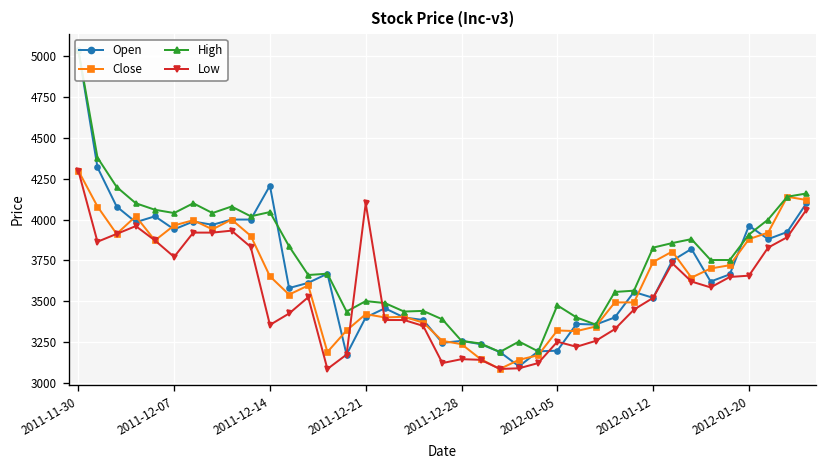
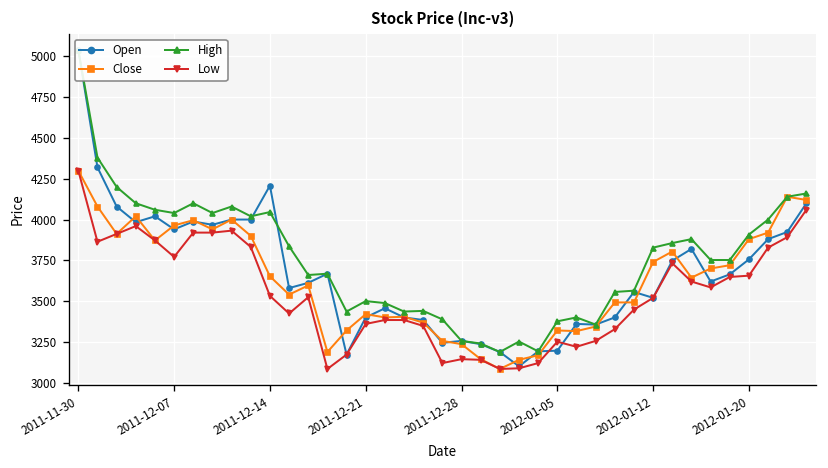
Low, 2011-12-14: 3350 -> 3530
Low, 2011-12-21: 4100 -> 3360
High, 2012-01-05: 3470 -> 3380
Open, 2012-01-20: 3960 -> 3760
